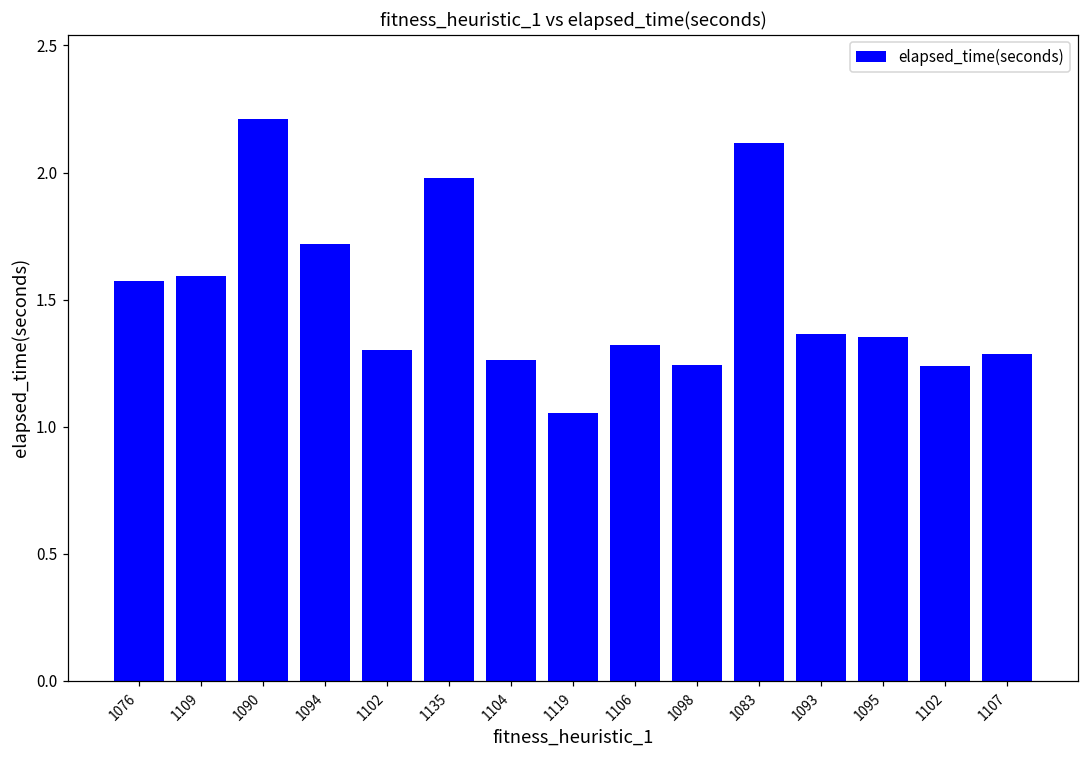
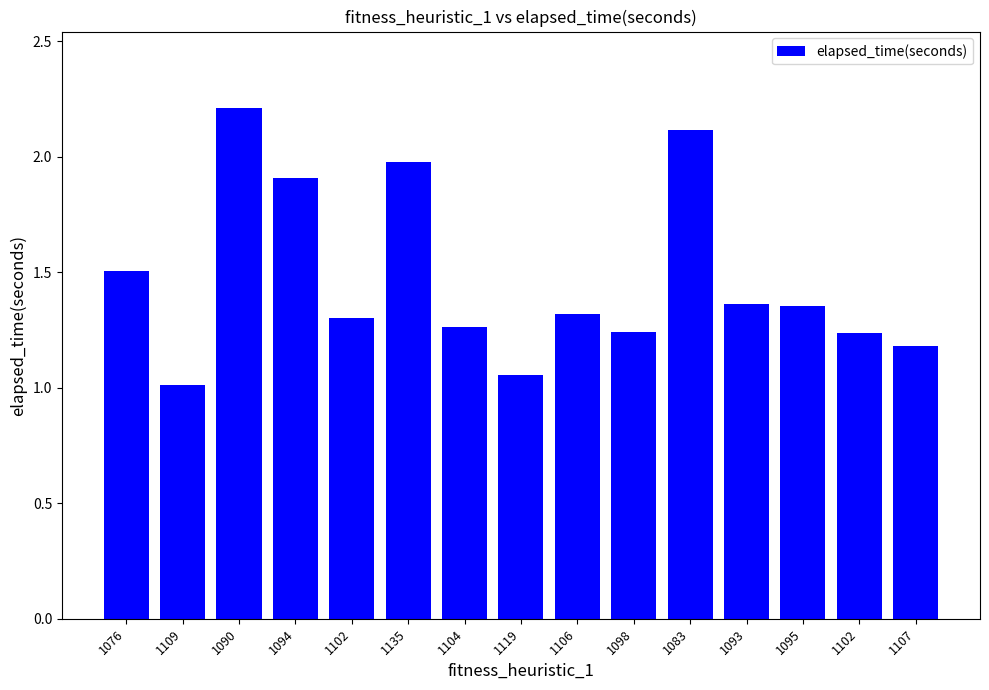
1076: 1.57 -> 1.50
1109: 1.59 -> 1.01
1094: 1.72 -> 1.91
1107: 1.29 -> 1.18
